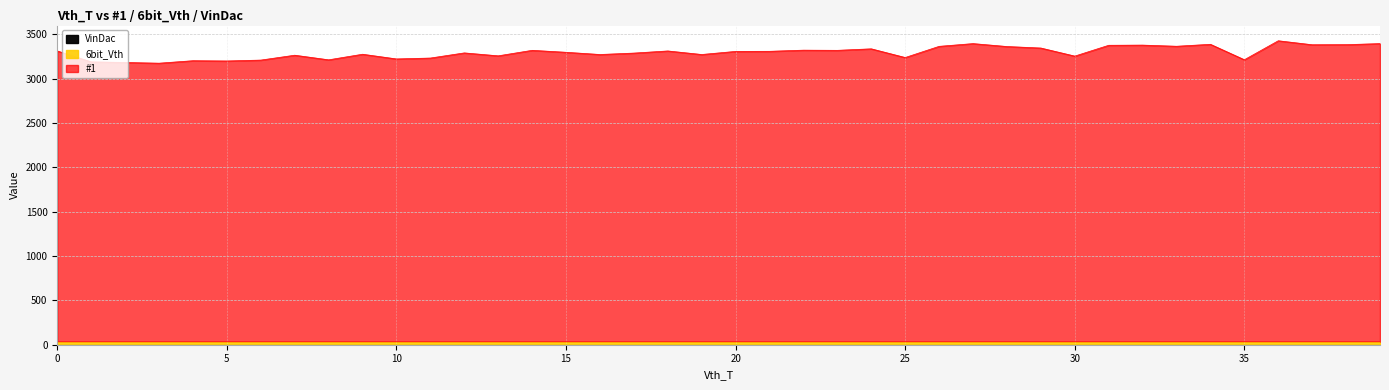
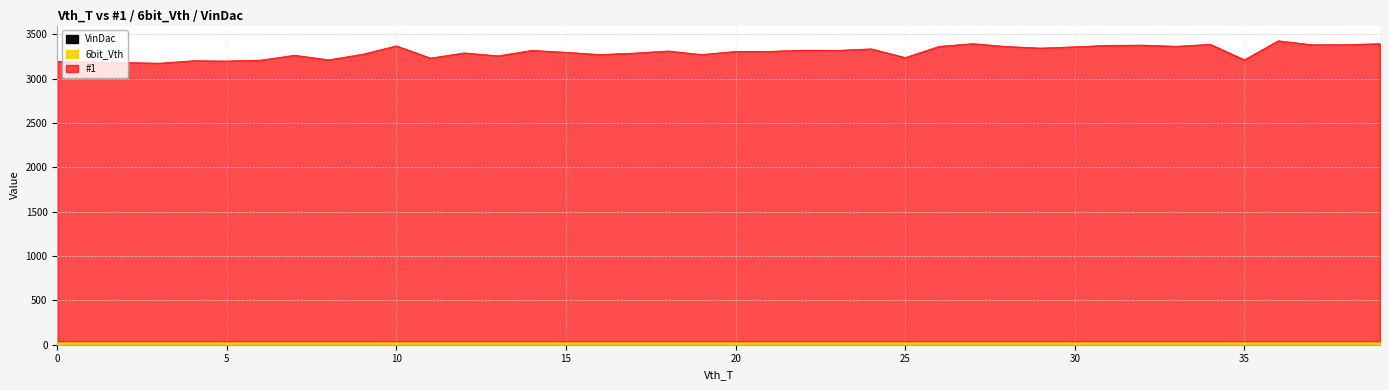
#1, 0: 3300 -> 3200
#1, 10: 3200 -> 3400
#1, 30: 3300 -> 3400
